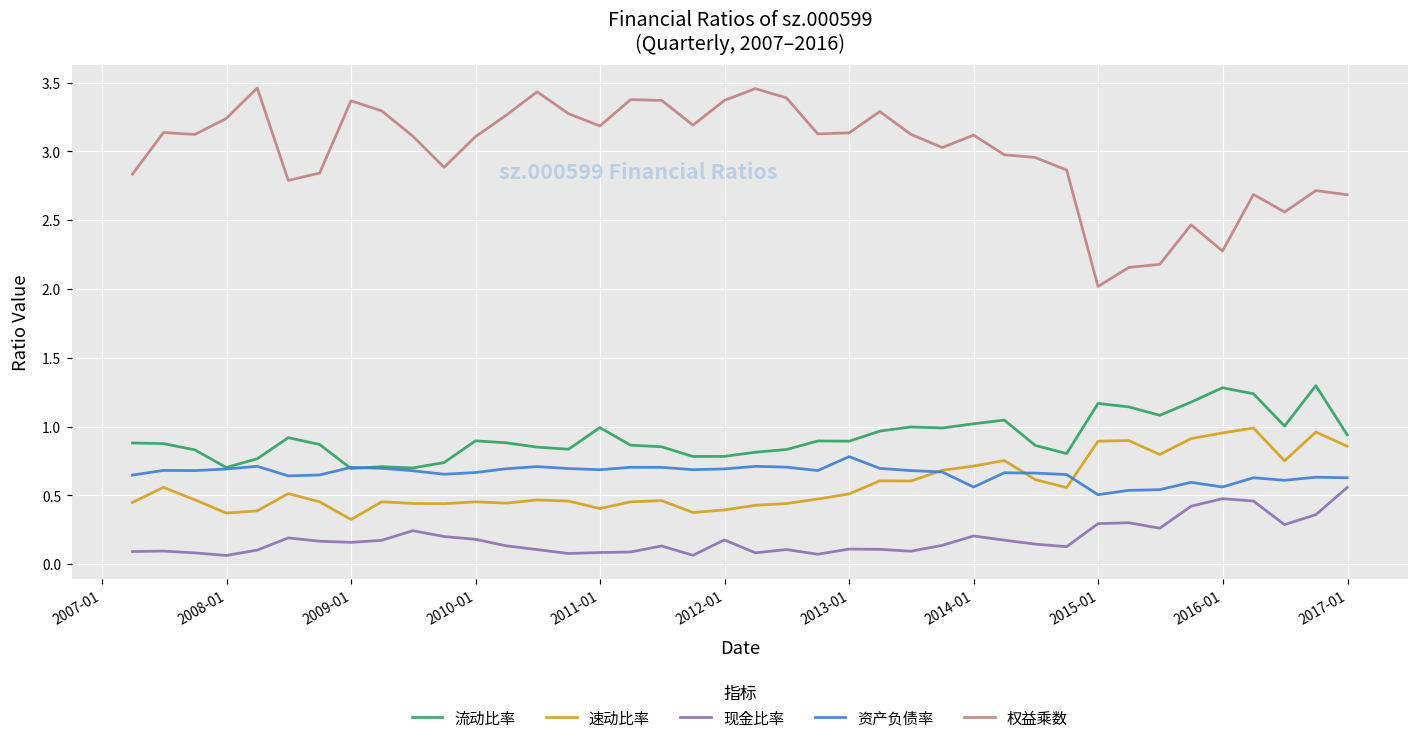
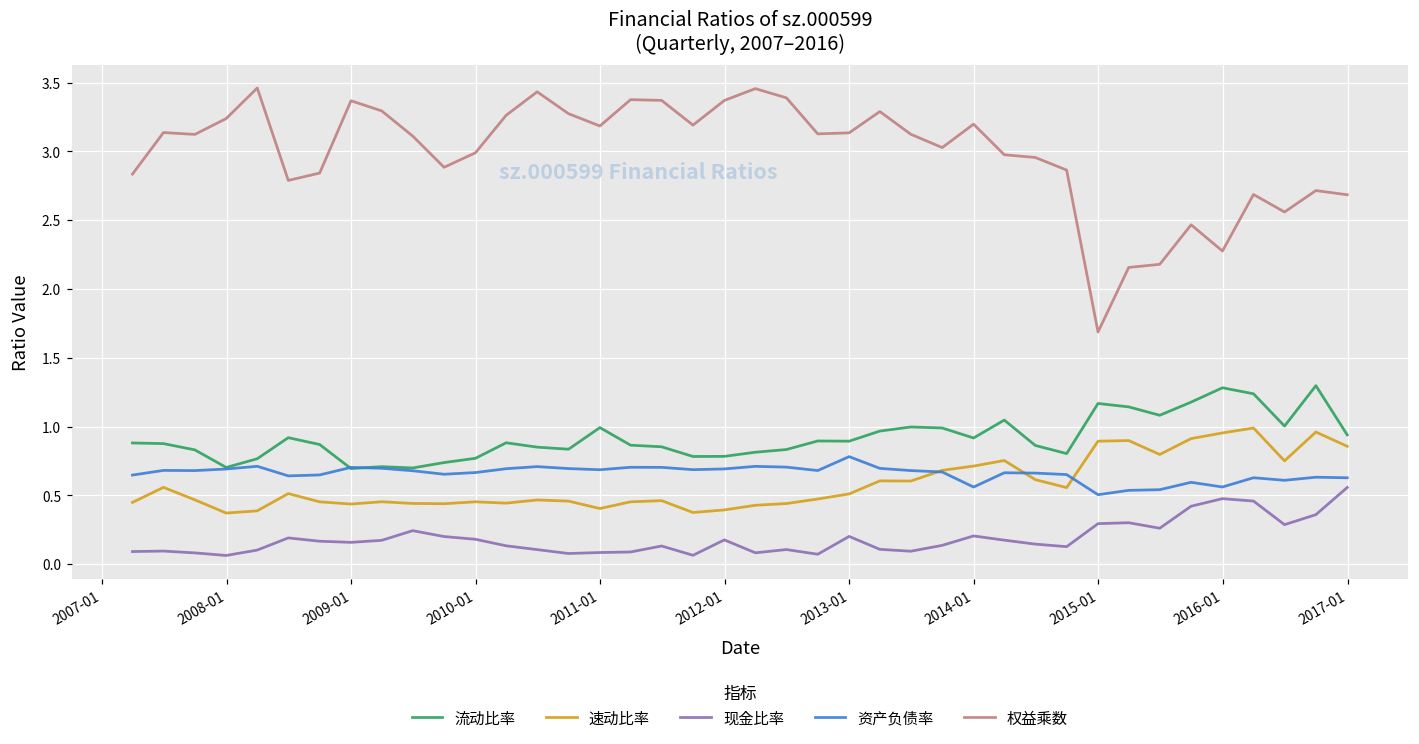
速动比率, 2009-01: 0.32 -> 0.44
流动比率, 2010-01: 0.90 -> 0.77
权益乘数, 2010-01: 3.11 -> 2.99
现金比率, 2013-01: 0.11 -> 0.20
流动比率, 2014-01: 1.02 -> 0.92
权益乘数, 2014-01: 3.12 -> 3.20
权益乘数, 2015-01: 2.02 -> 1.69
